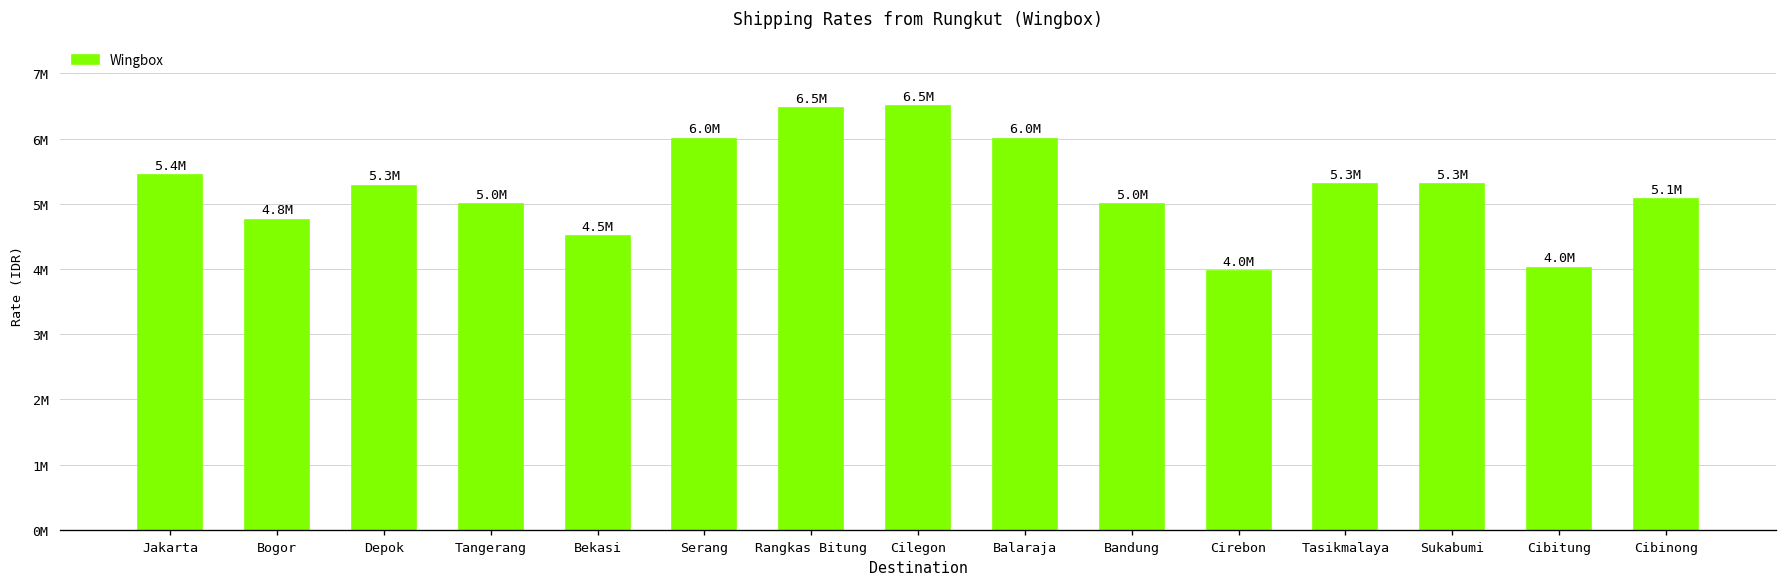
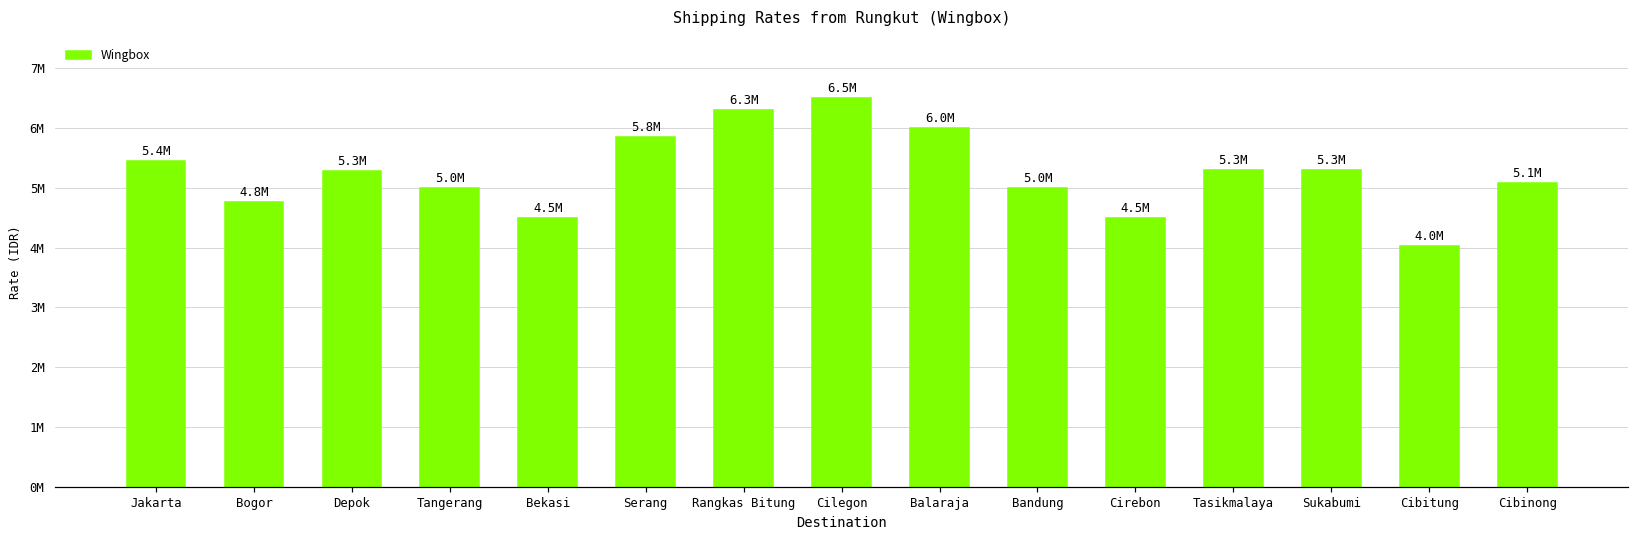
Serang: 6.0M -> 5.8M
Rangkas Bitung: 6.5M -> 6.3M
Cirebon: 4.0M -> 4.5M
